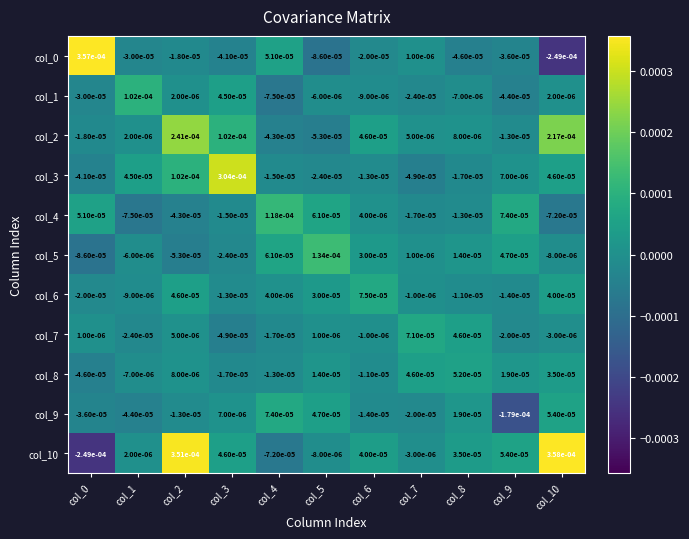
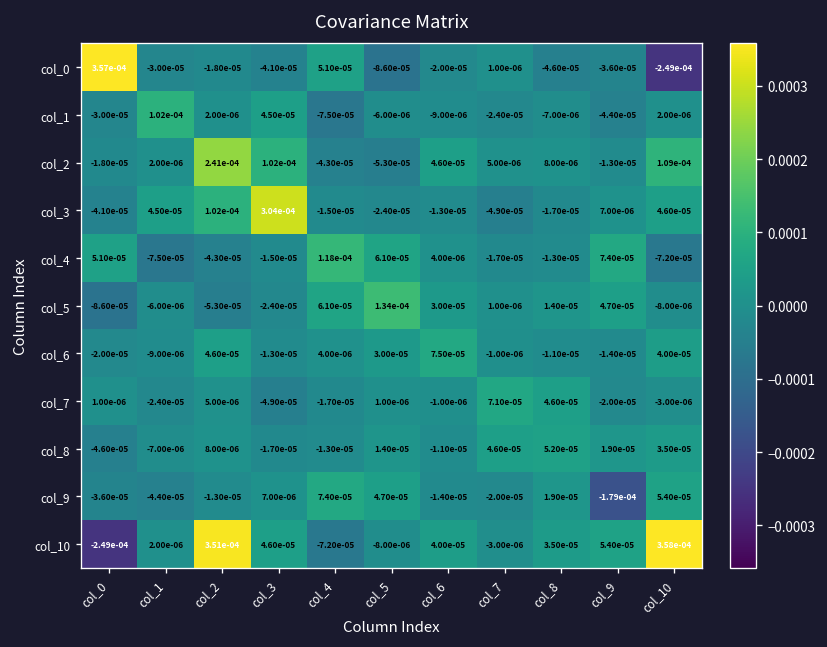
col_2, col_10: 2.17e-04 -> 1.09e-04
